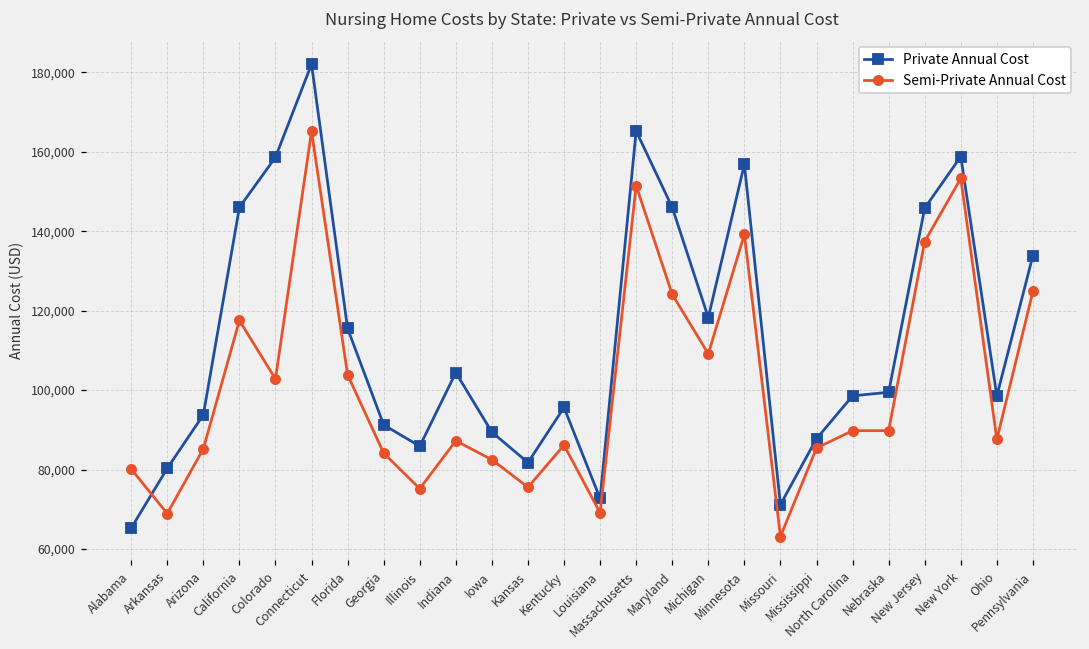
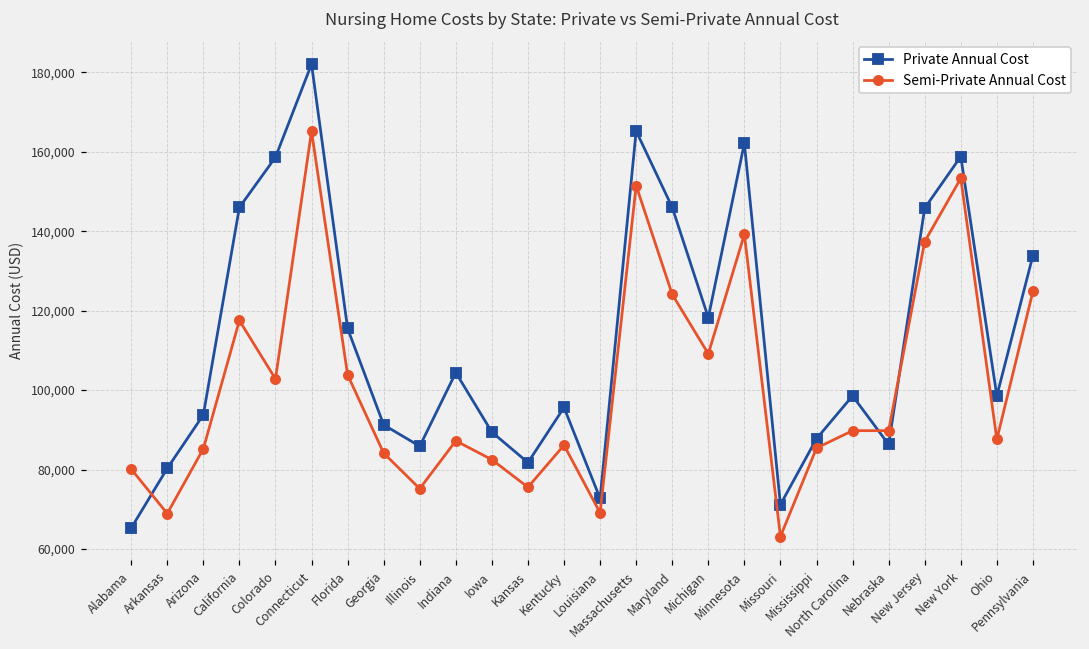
Private Annual Cost, Minnesota: 157,000 -> 162,000
Private Annual Cost, Nebraska: 99,000 -> 86,000
